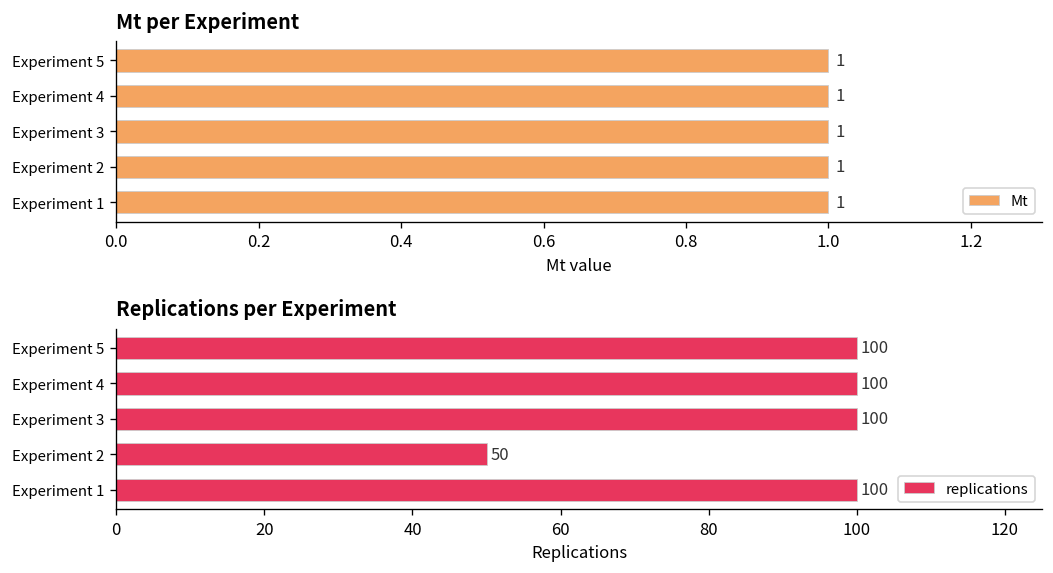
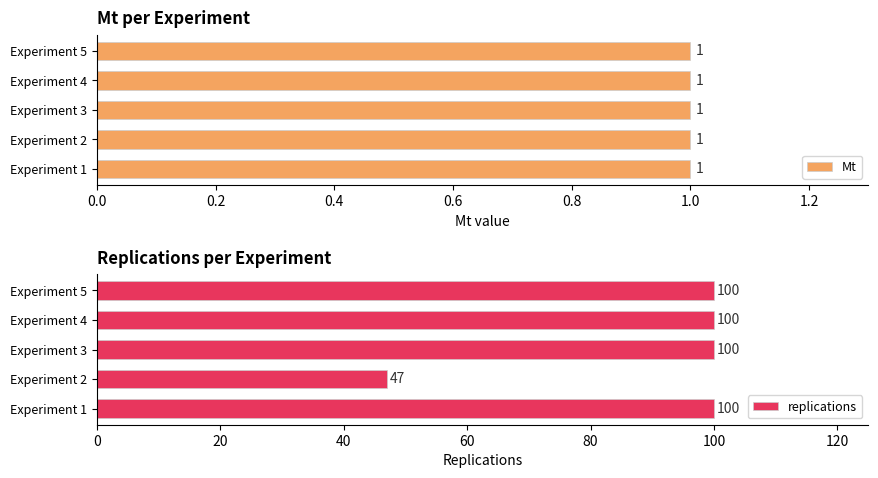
Replications per Experiment, Experiment 2: 50 -> 47
